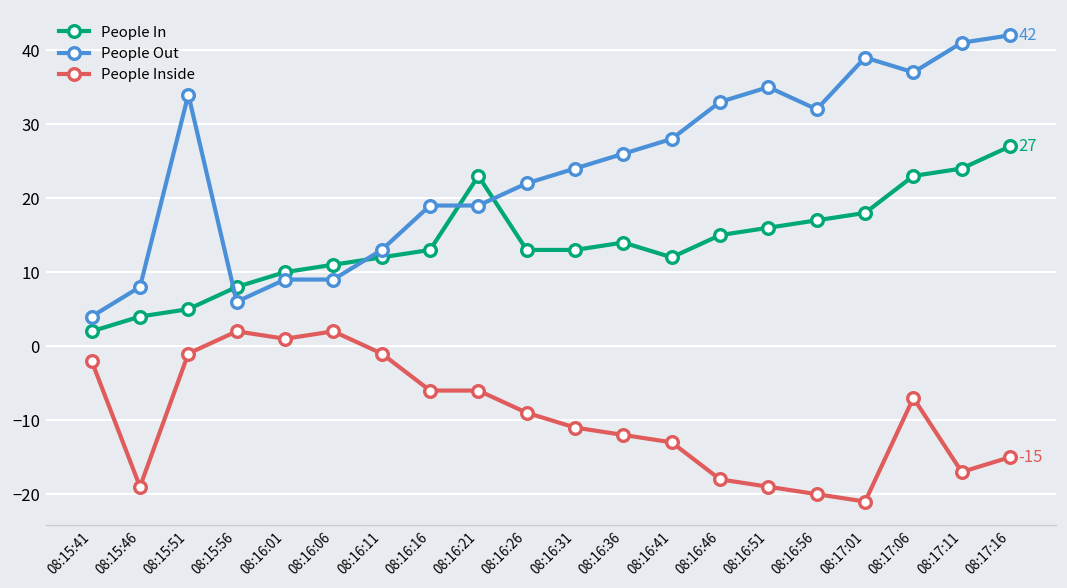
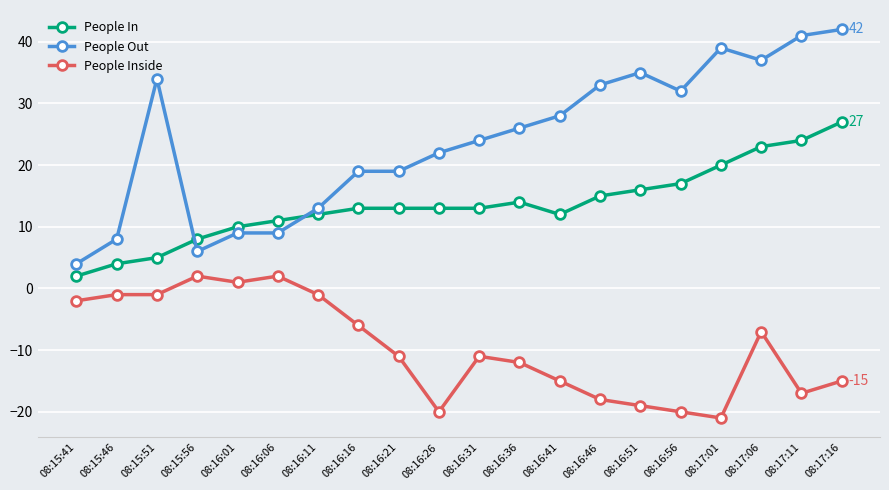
People Inside, 08:15:46: -19 -> -1
People In, 08:16:21: 23 -> 13
People Inside, 08:16:21: -6 -> -11
People Inside, 08:16:26: -9 -> -20
People Inside, 08:16:41: -13 -> -15
People In, 08:17:01: 18 -> 20
